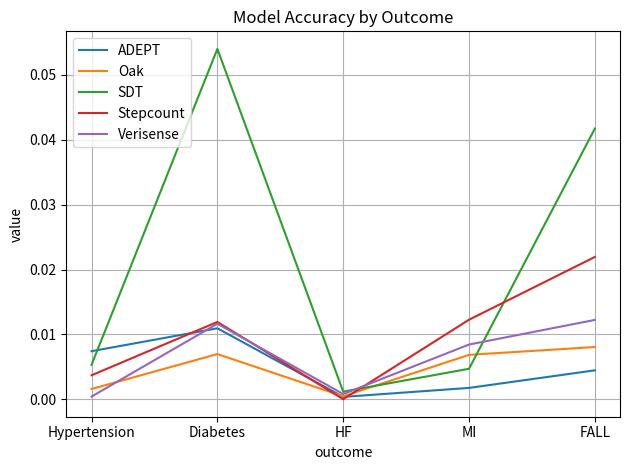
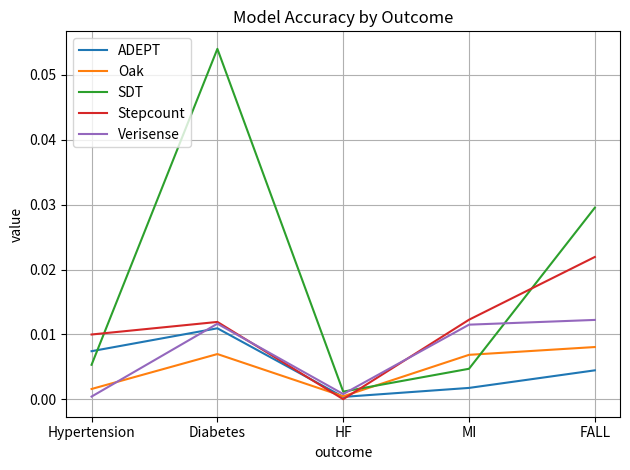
Stepcount, Hypertension: 0.004 -> 0.010
Verisense, MI: 0.008 -> 0.012
SDT, FALL: 0.042 -> 0.030
